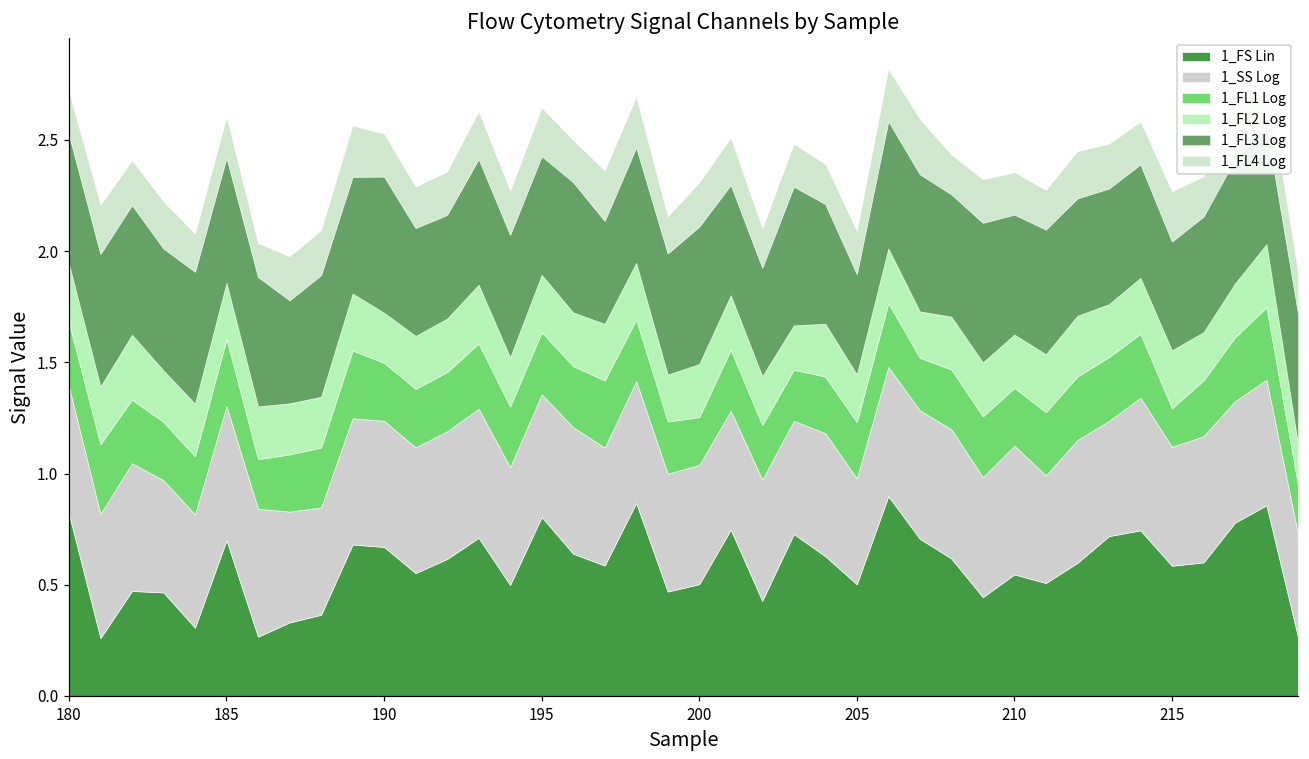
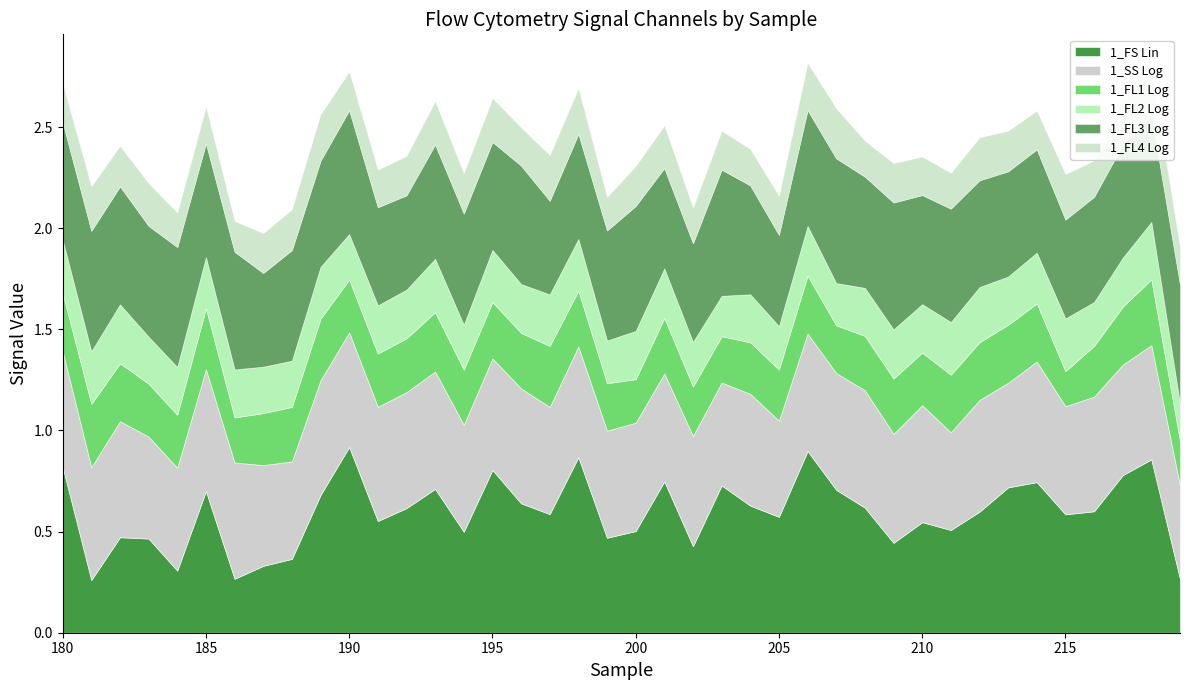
1_FS Lin, 190: 0.67 -> 0.92
1_FS Lin, 205: 0.50 -> 0.57
